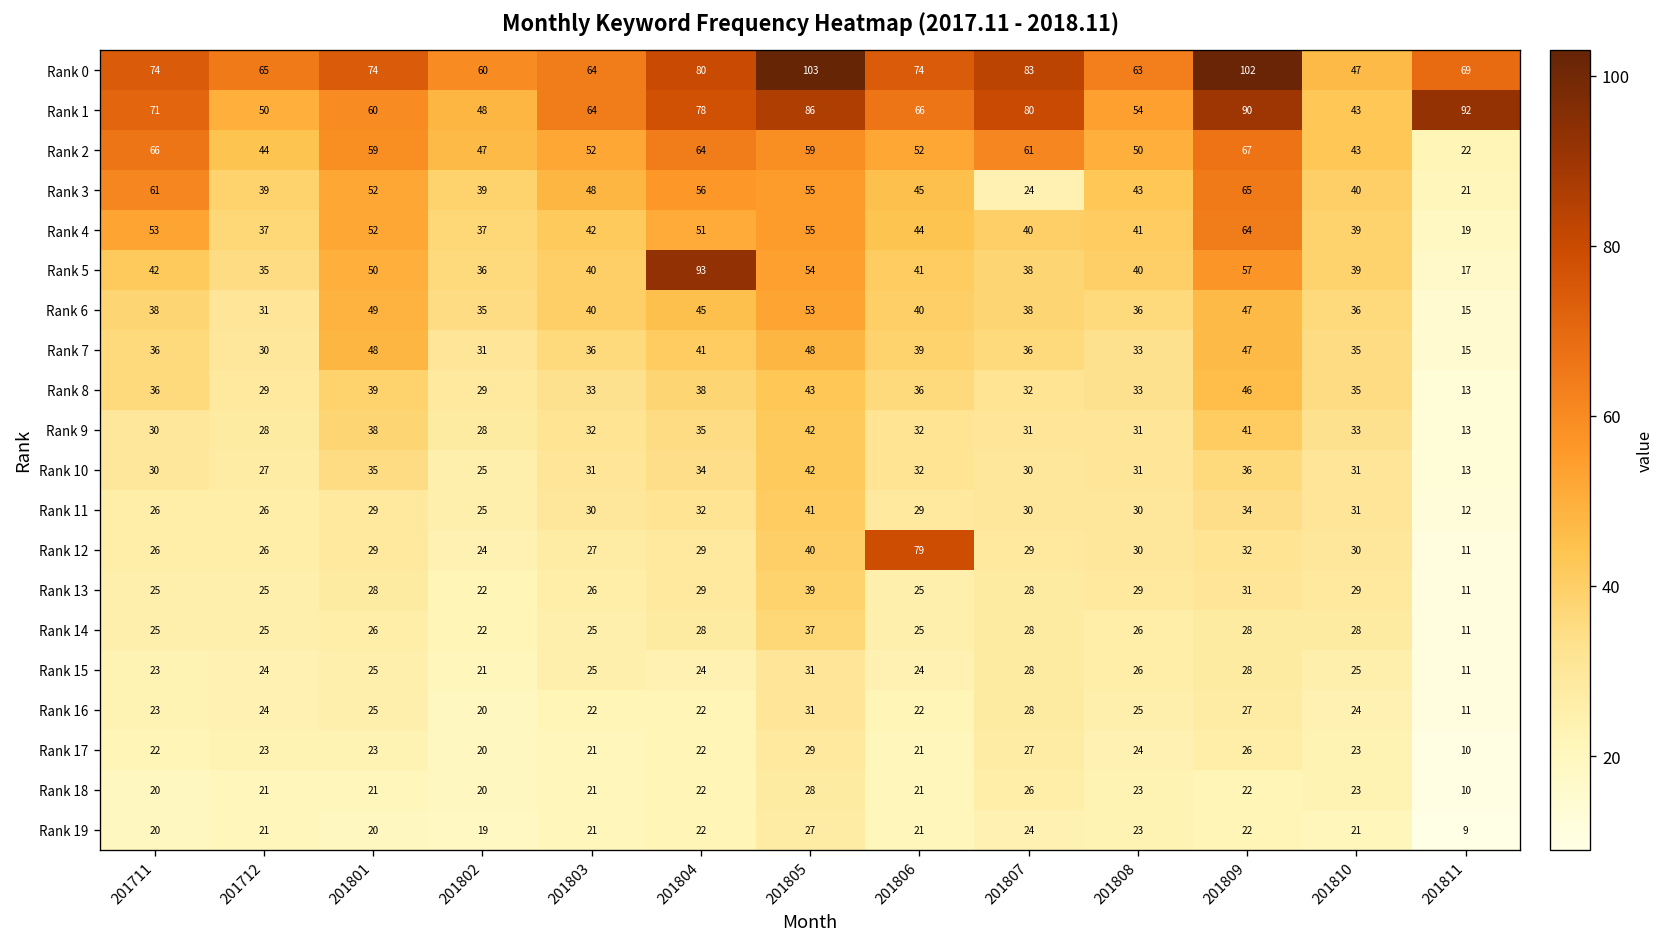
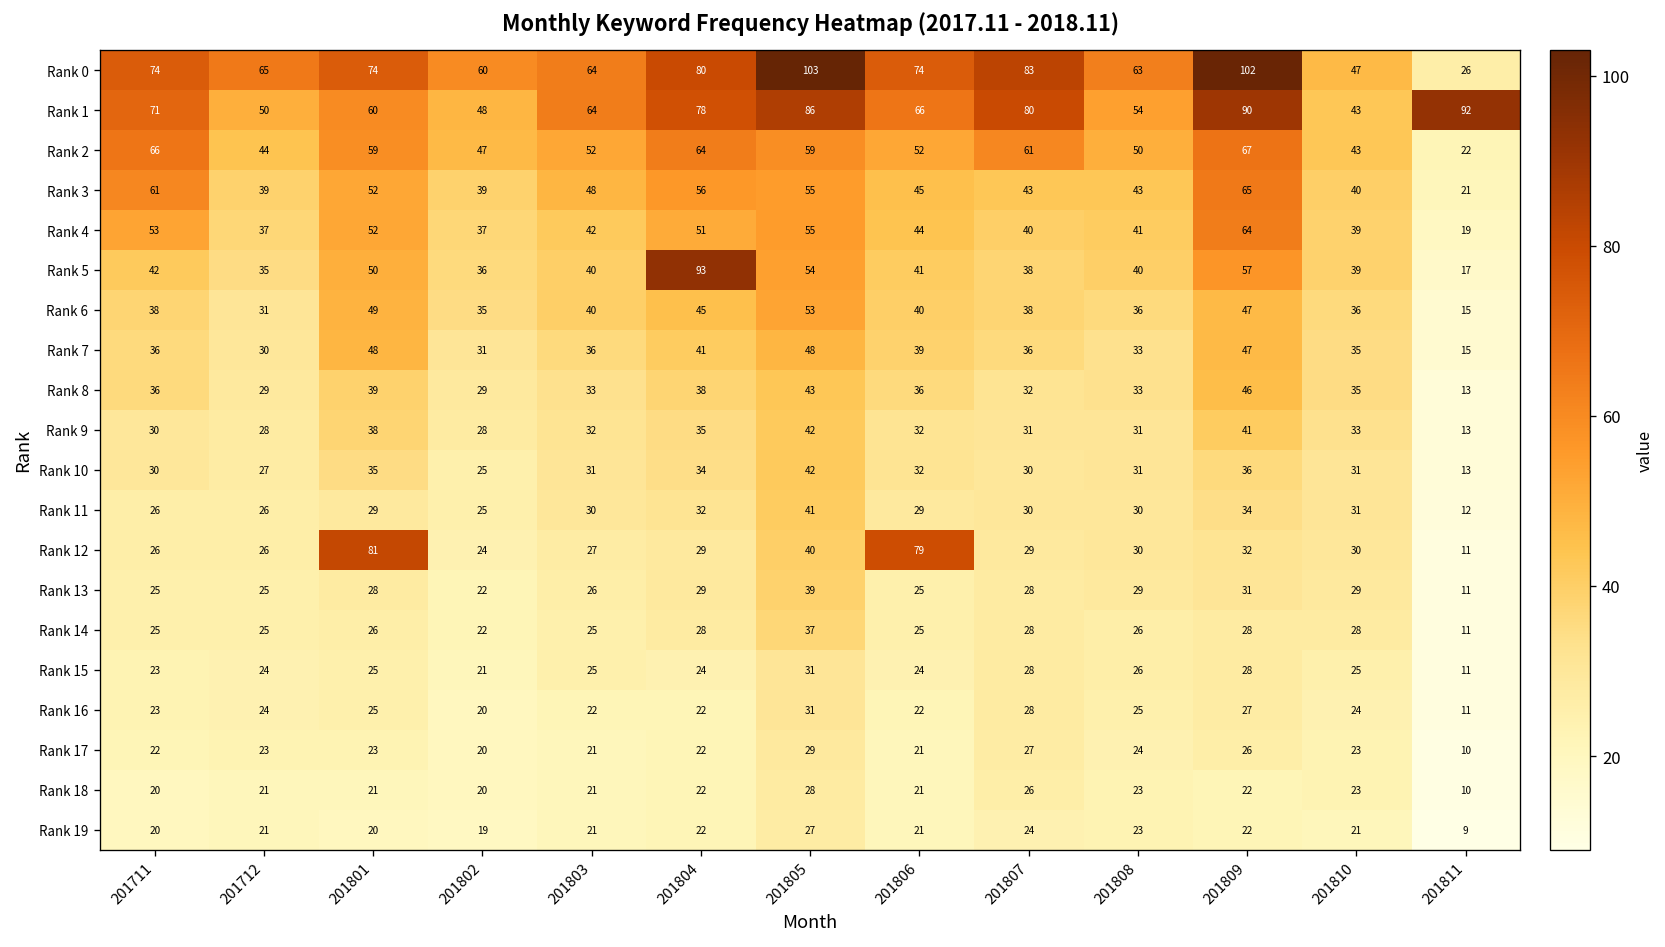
Rank 0, 201811: 69 -> 26
Rank 3, 201807: 24 -> 43
Rank 12, 201801: 29 -> 81
